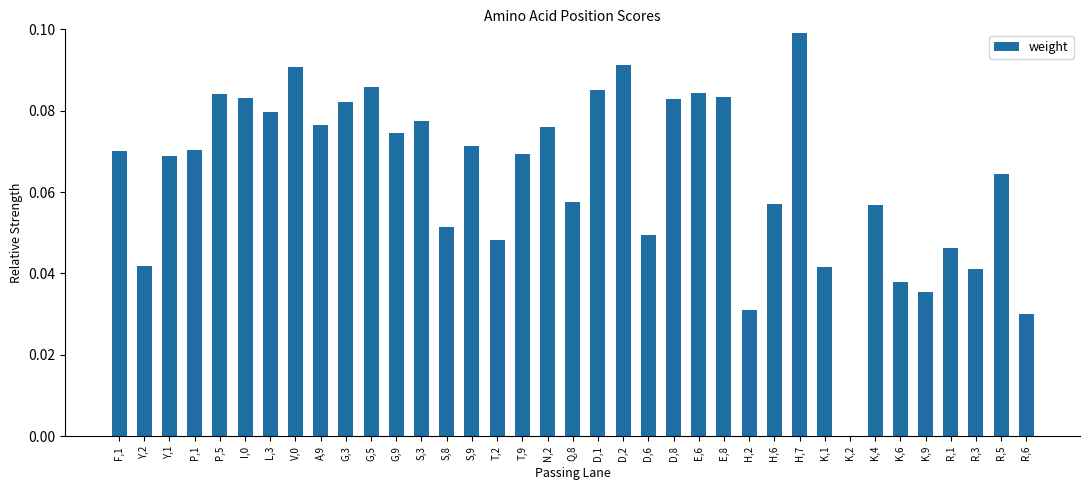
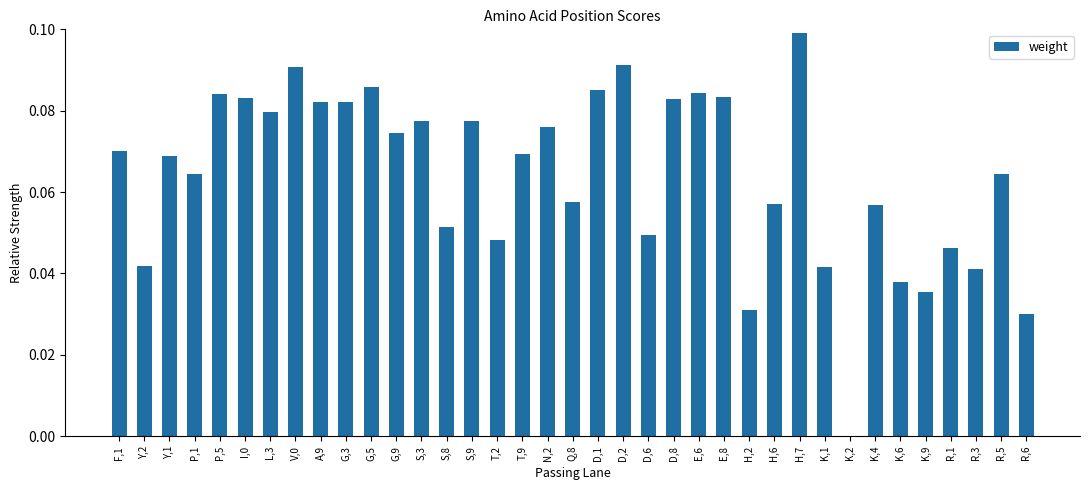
P,1: 0.070 -> 0.064
A,9: 0.077 -> 0.082
S,9: 0.071 -> 0.078
